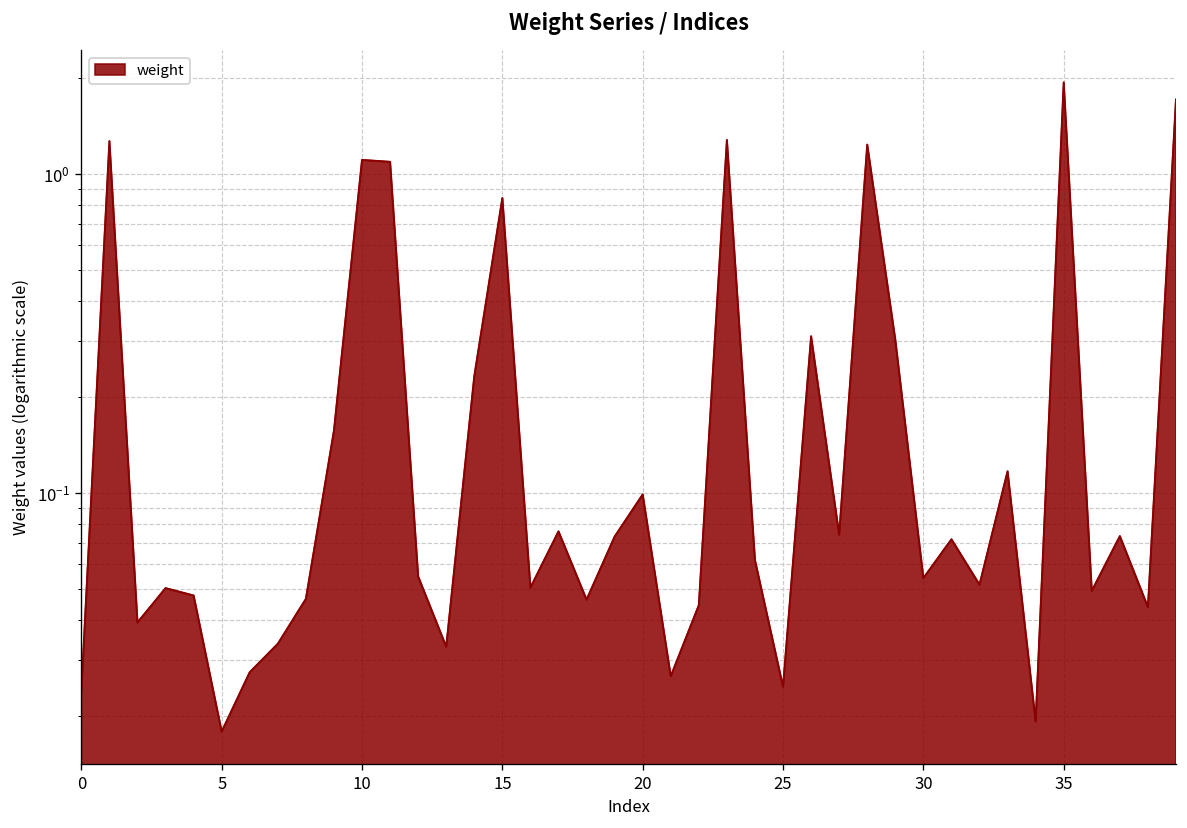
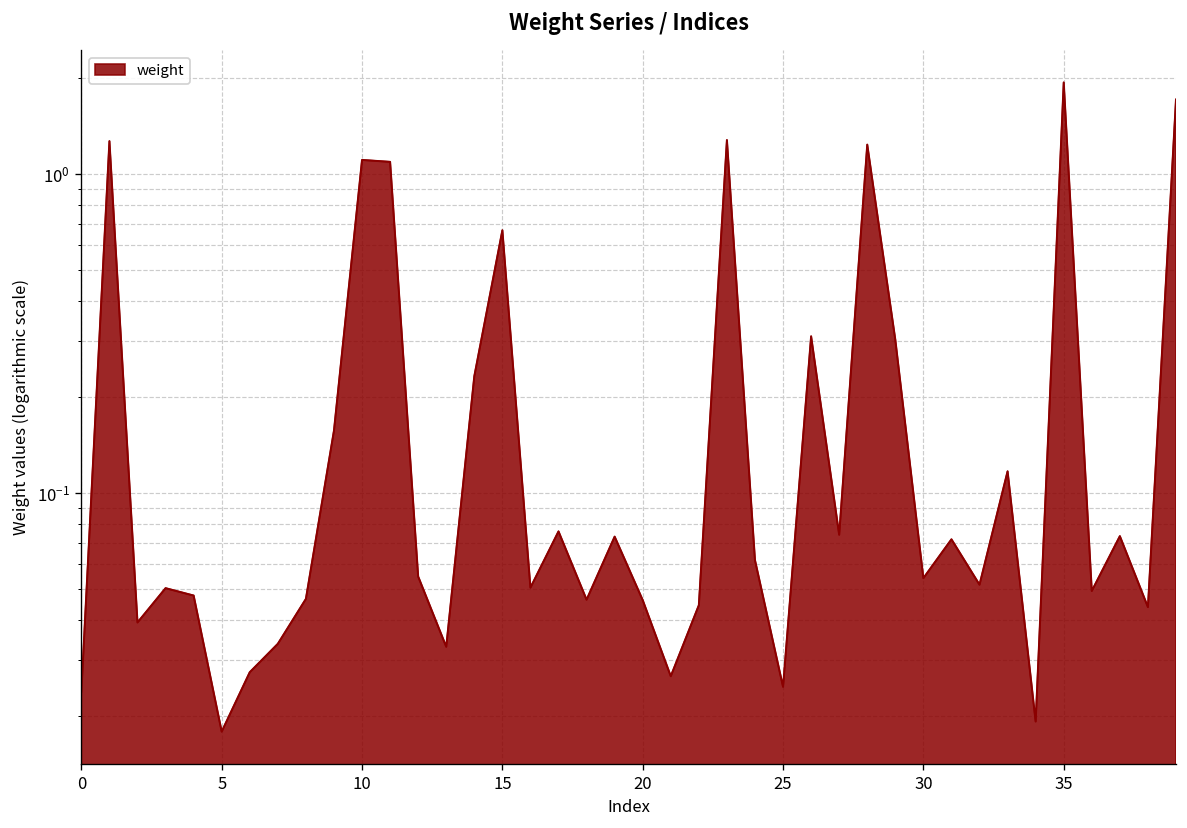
15: 0.84 -> 0.67
20: 0.099 -> 0.046
